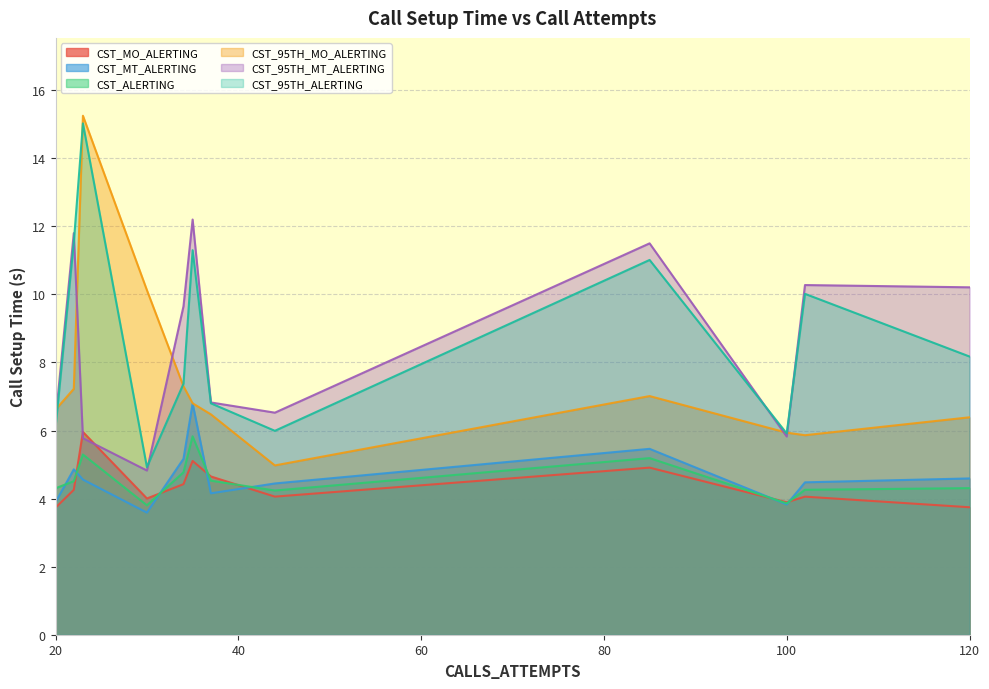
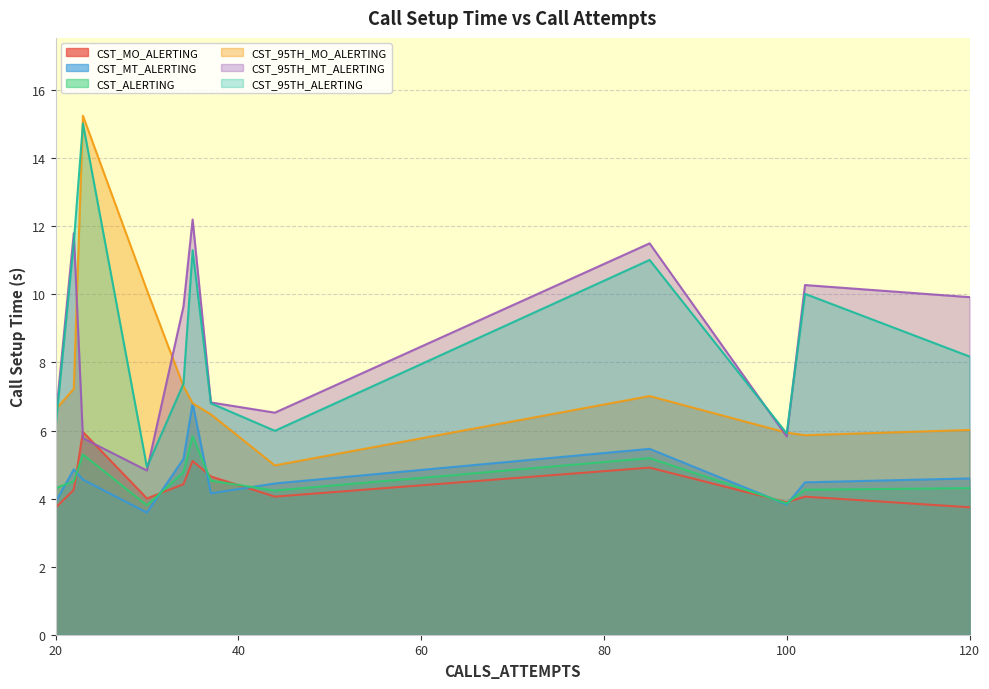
CST_95TH_MO_ALERTING, 120: 6.4 -> 6.0
CST_95TH_MT_ALERTING, 120: 10.2 -> 9.9
